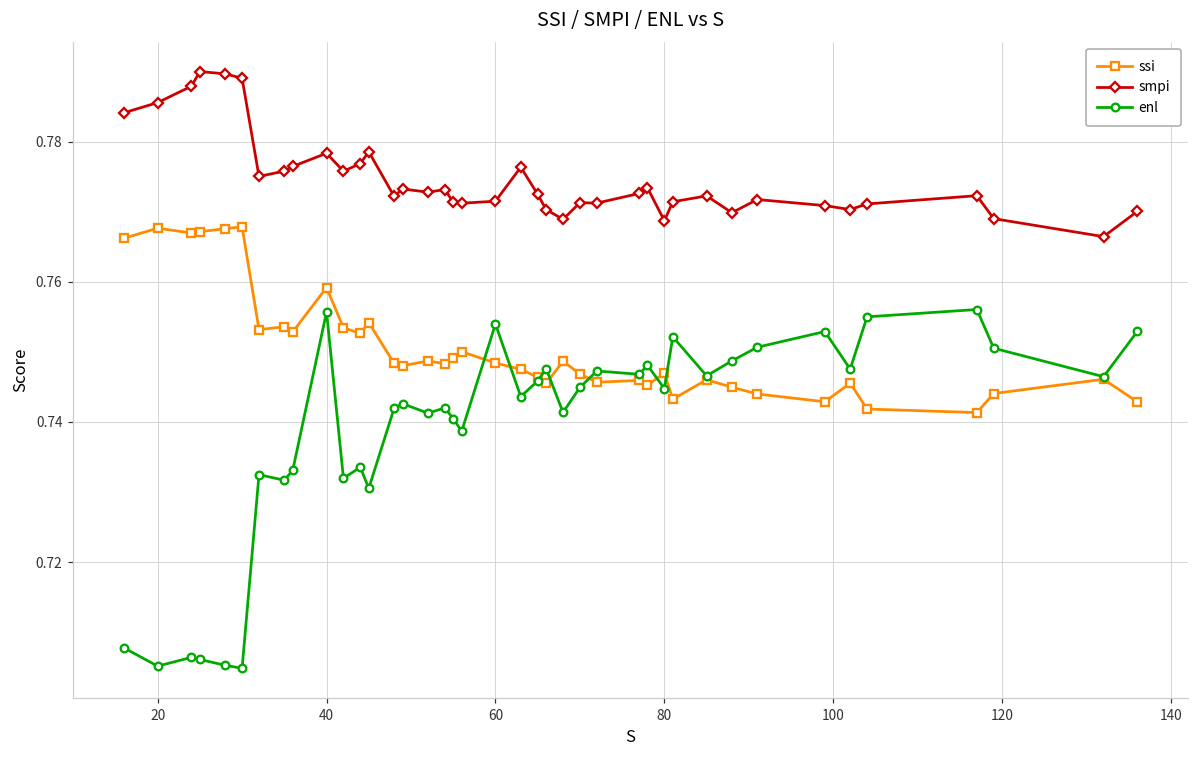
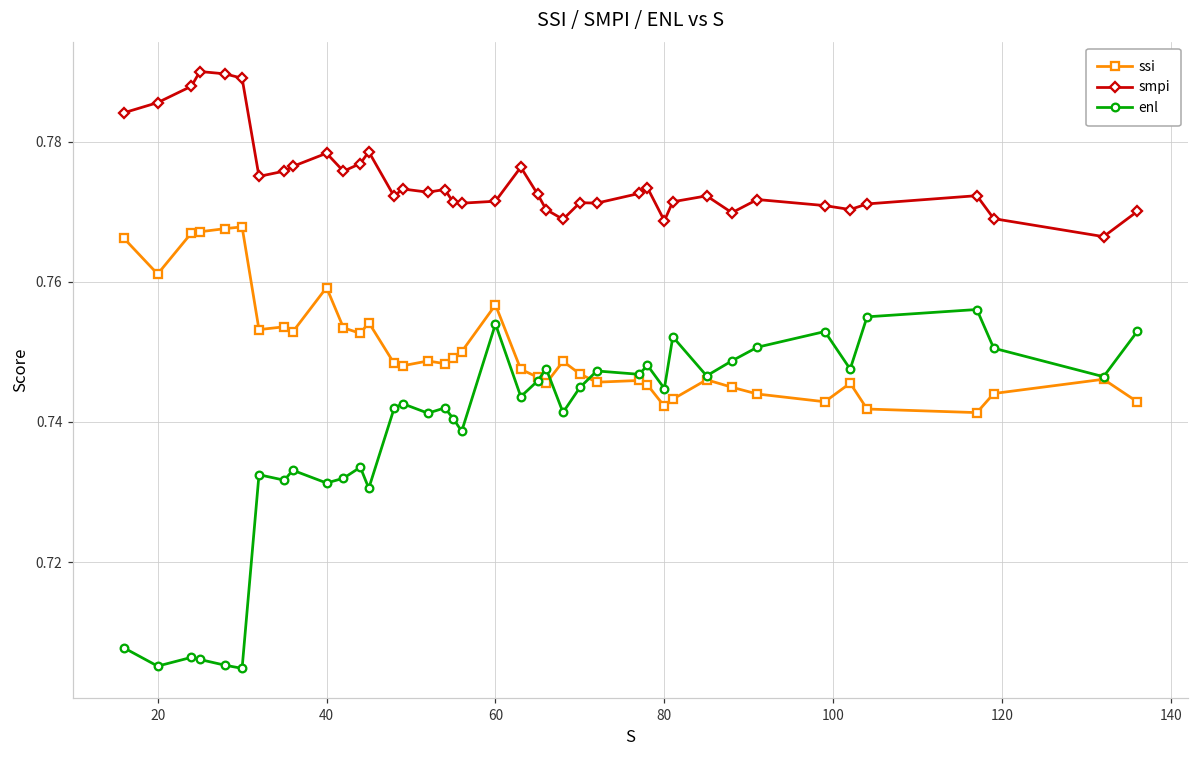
ssi, 20: 0.768 -> 0.761
enl, 40: 0.756 -> 0.731
ssi, 60: 0.748 -> 0.757
ssi, 80: 0.747 -> 0.742
